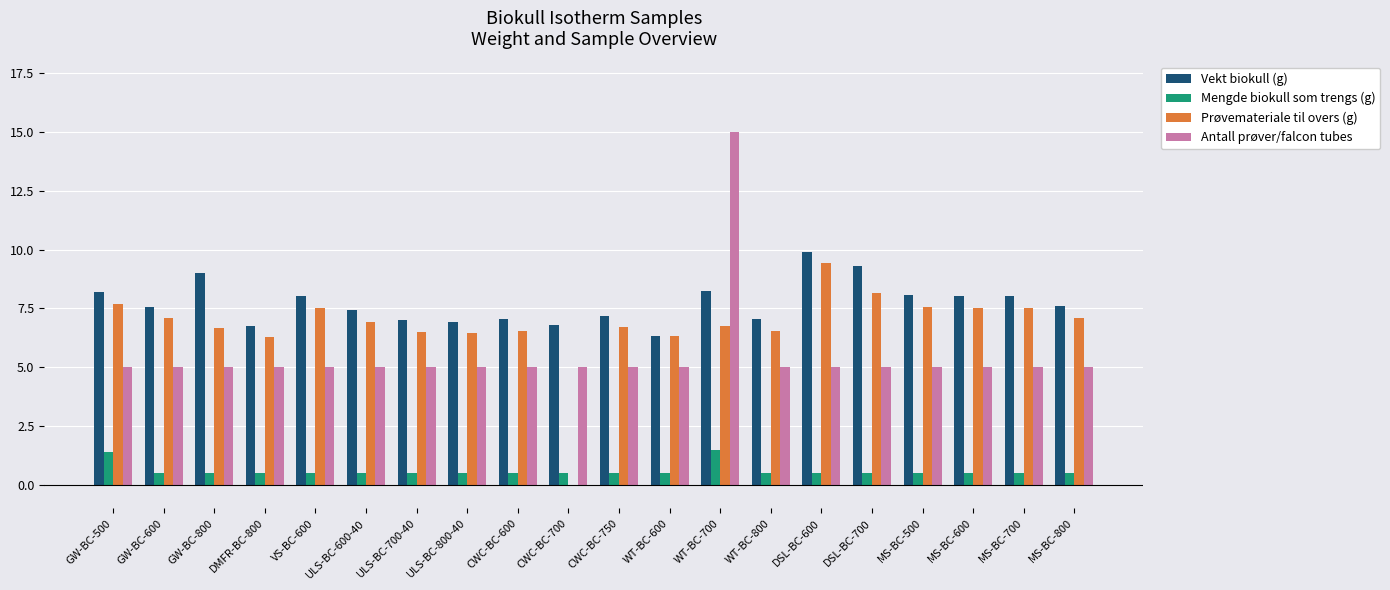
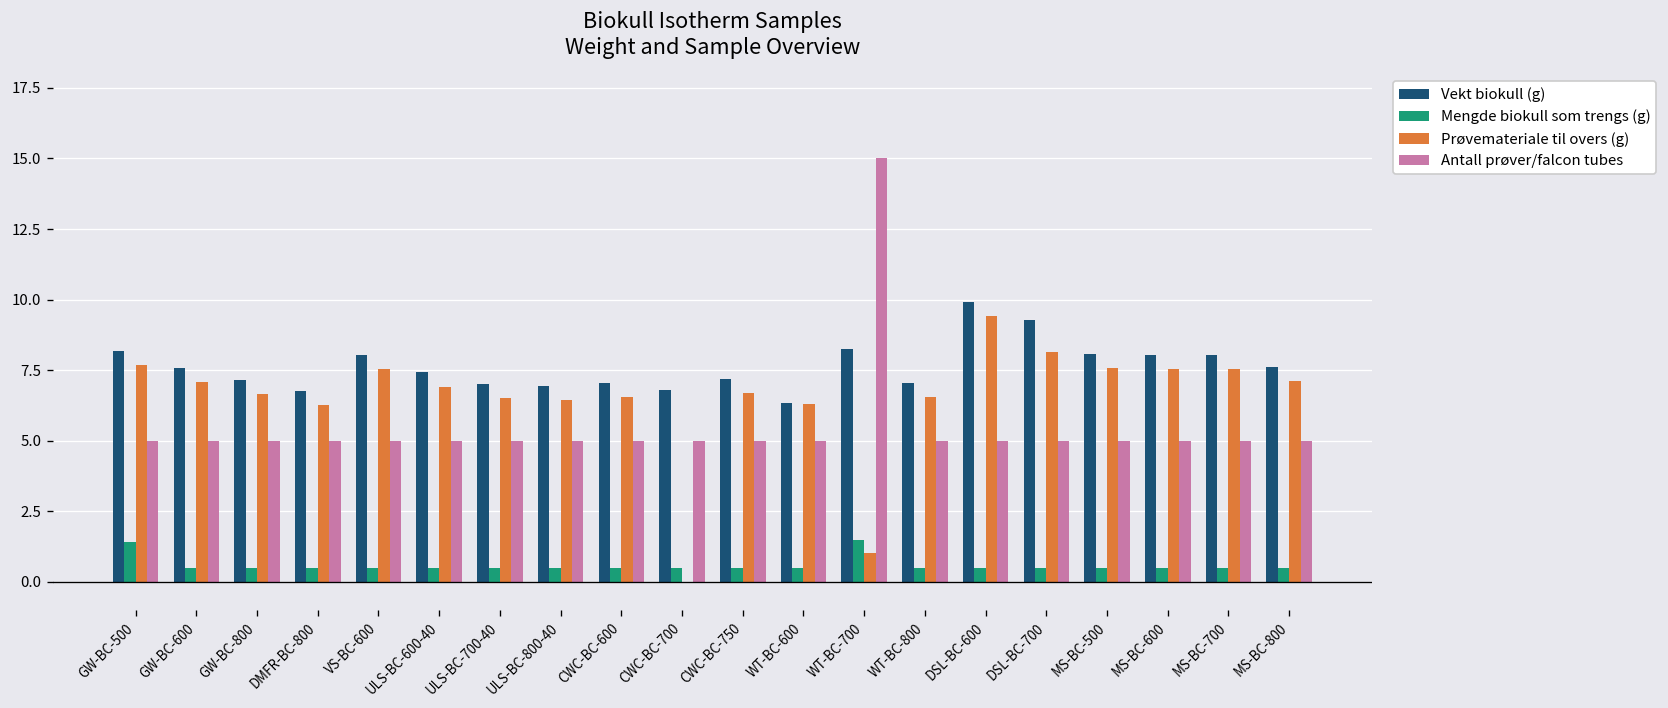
Vekt biokull (g), GW-BC-800: 9.0 -> 7.2
Prøvemateriale til overs (g), WT-BC-700: 6.8 -> 1.0
